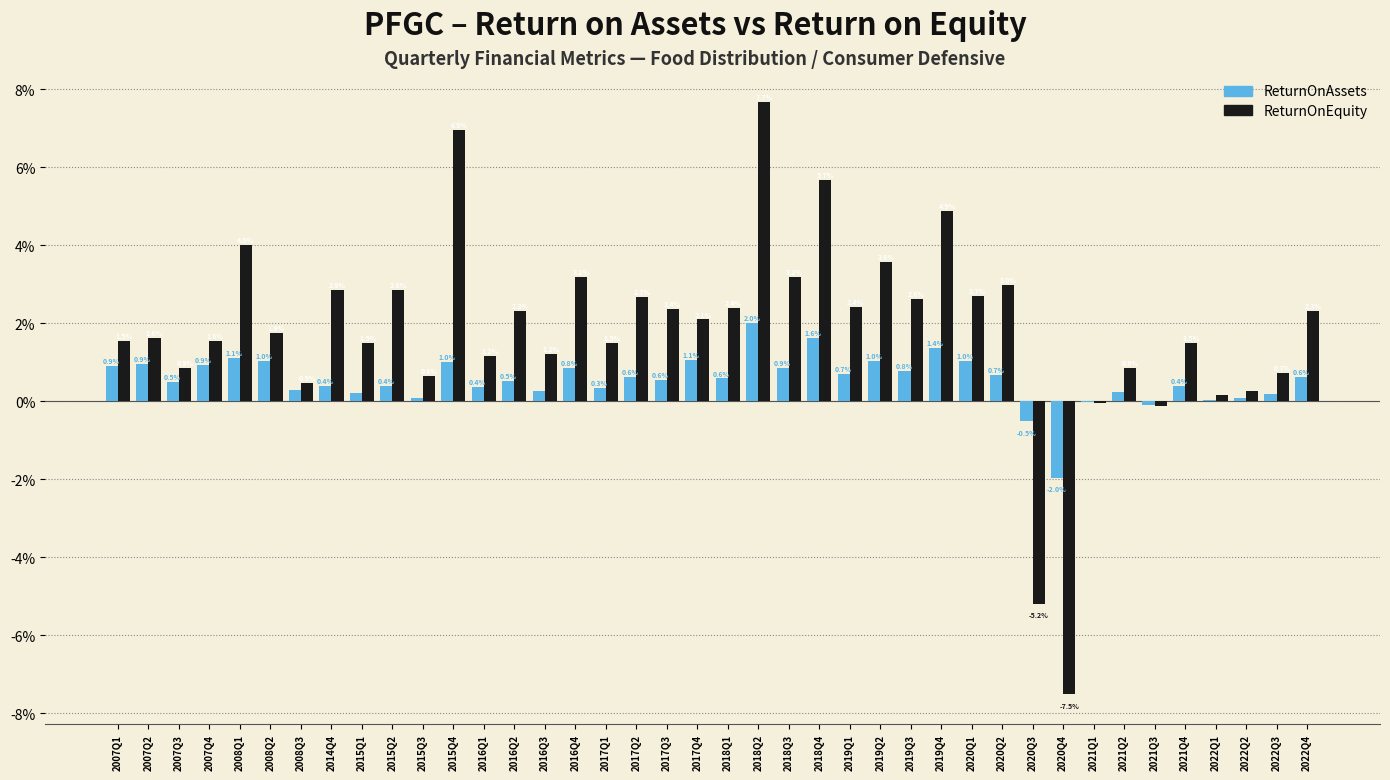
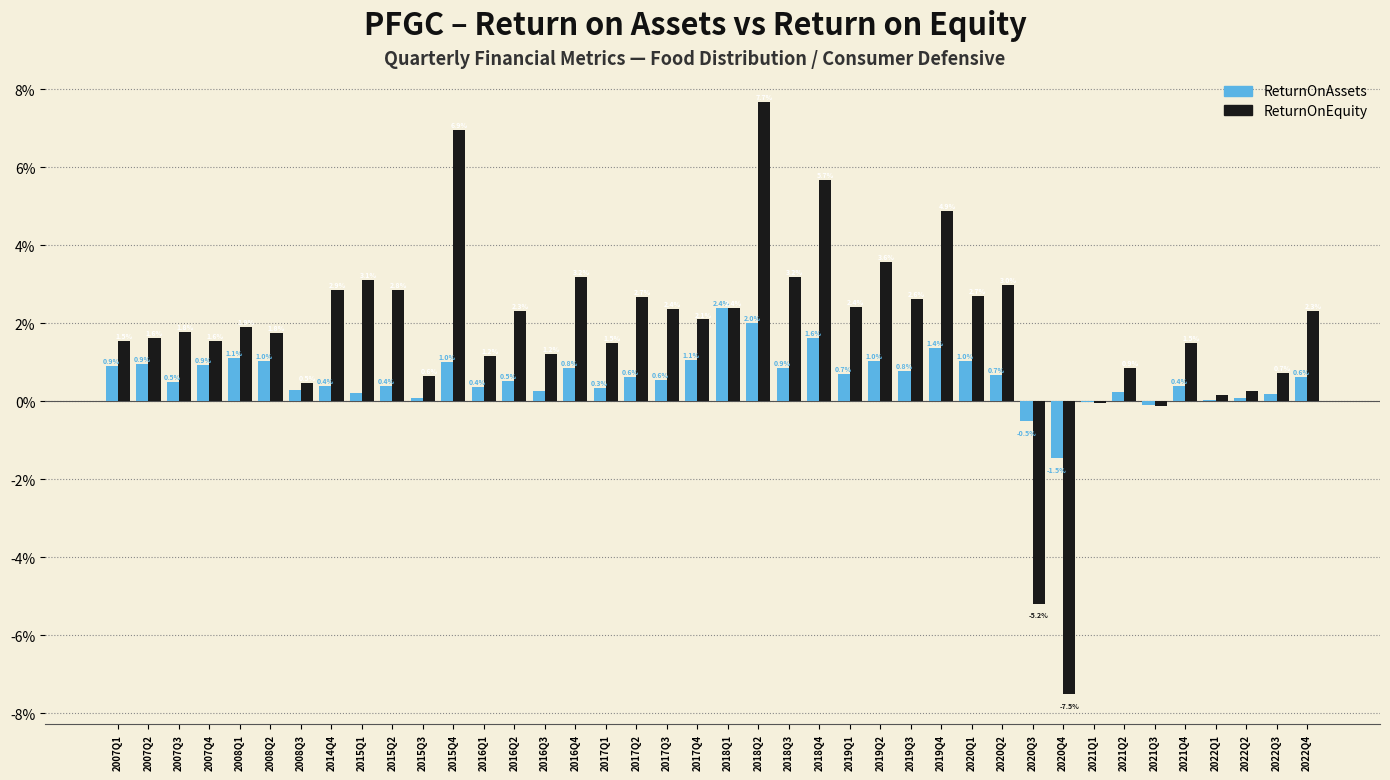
ReturnOnEquity, 2007Q3: 0.9% -> 1.8%
ReturnOnEquity, 2008Q1: 4.0% -> 1.9%
ReturnOnEquity, 2015Q1: 1.5% -> 3.1%
ReturnOnAssets, 2018Q1: 0.6% -> 2.4%
ReturnOnAssets, 2020Q4: -2.0% -> -1.5%
